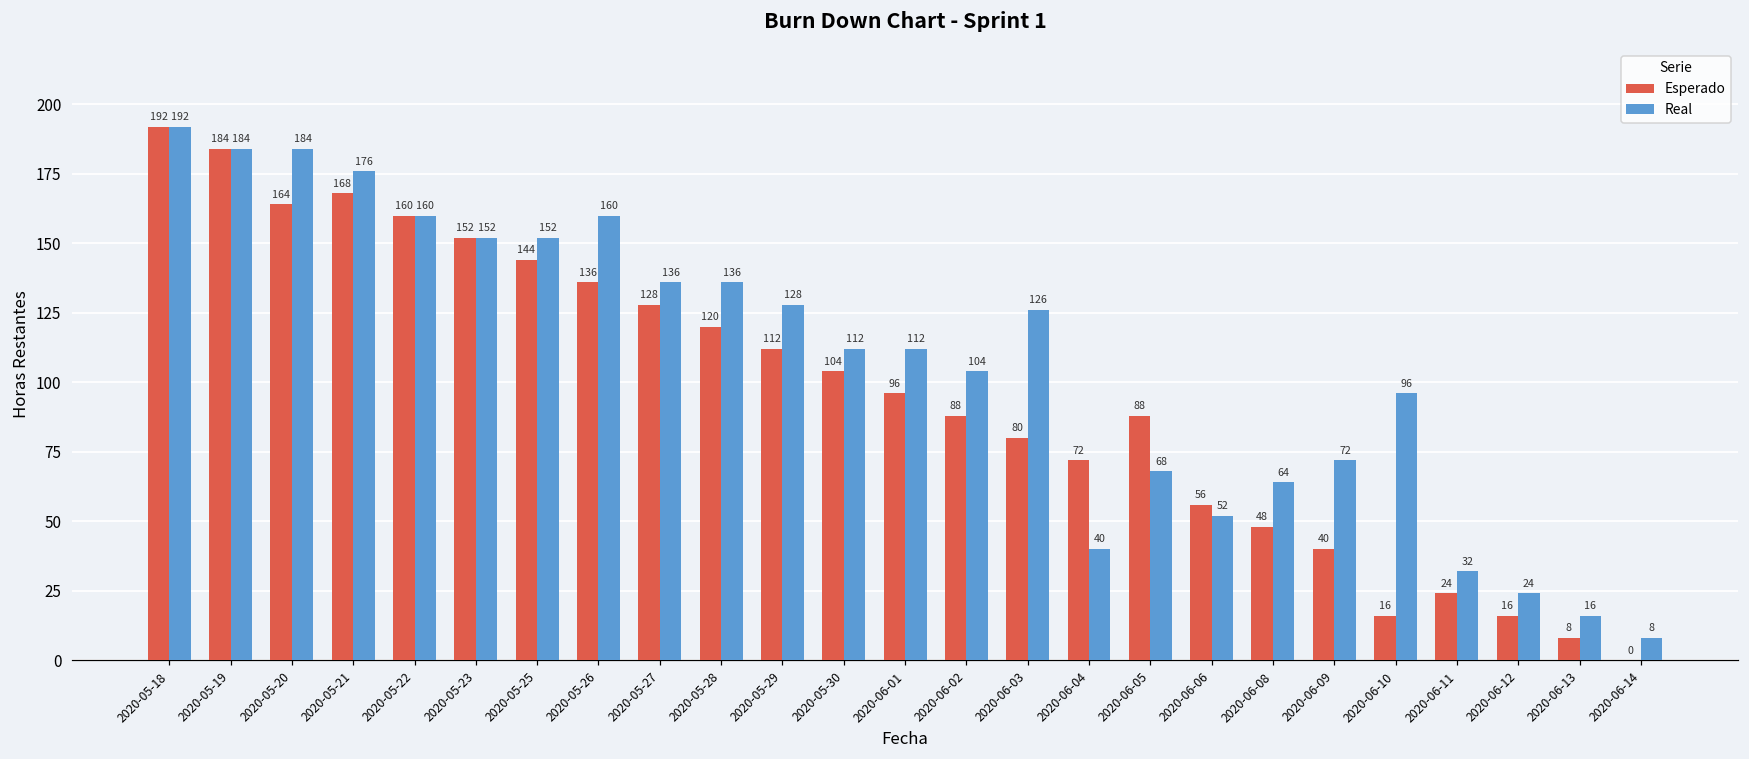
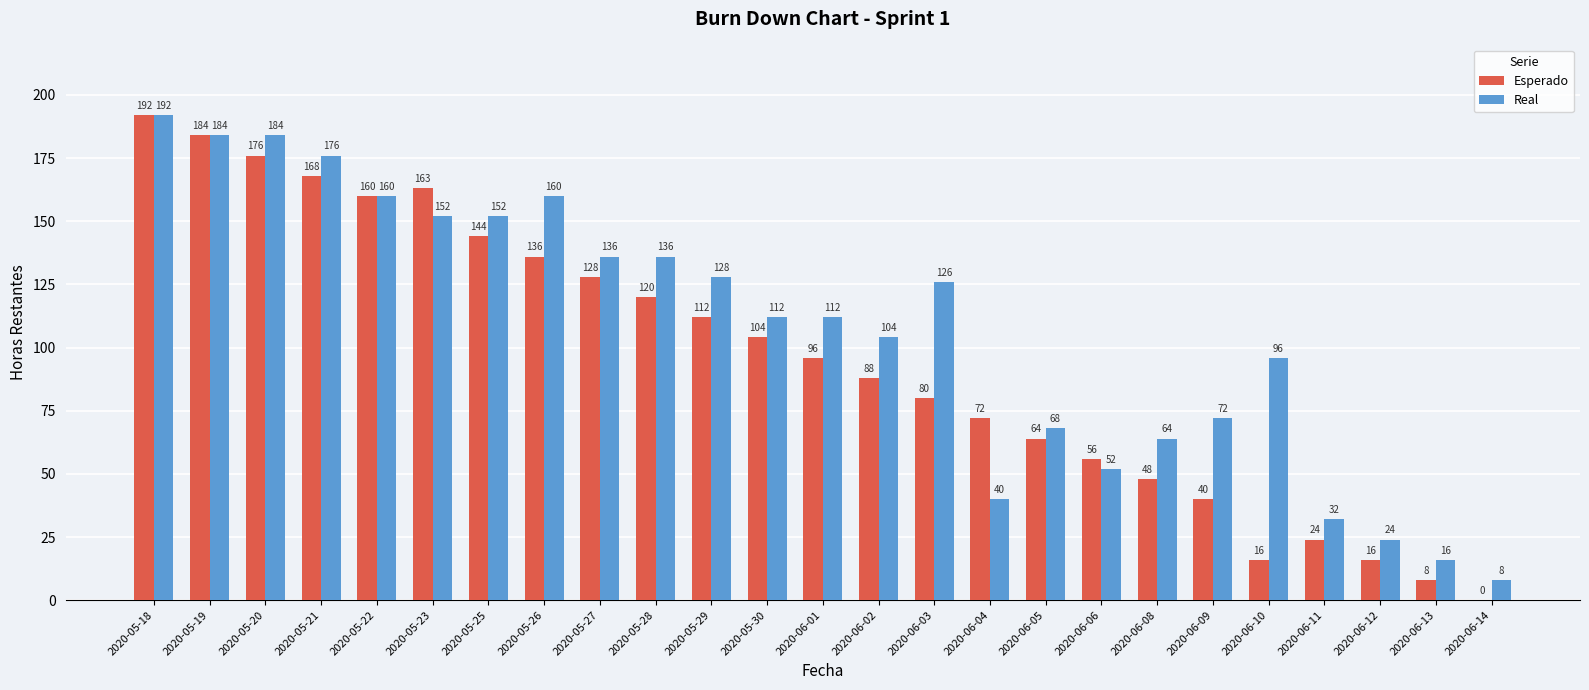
Esperado, 2020-05-20: 164 -> 176
Esperado, 2020-05-23: 152 -> 163
Esperado, 2020-06-05: 88 -> 64
